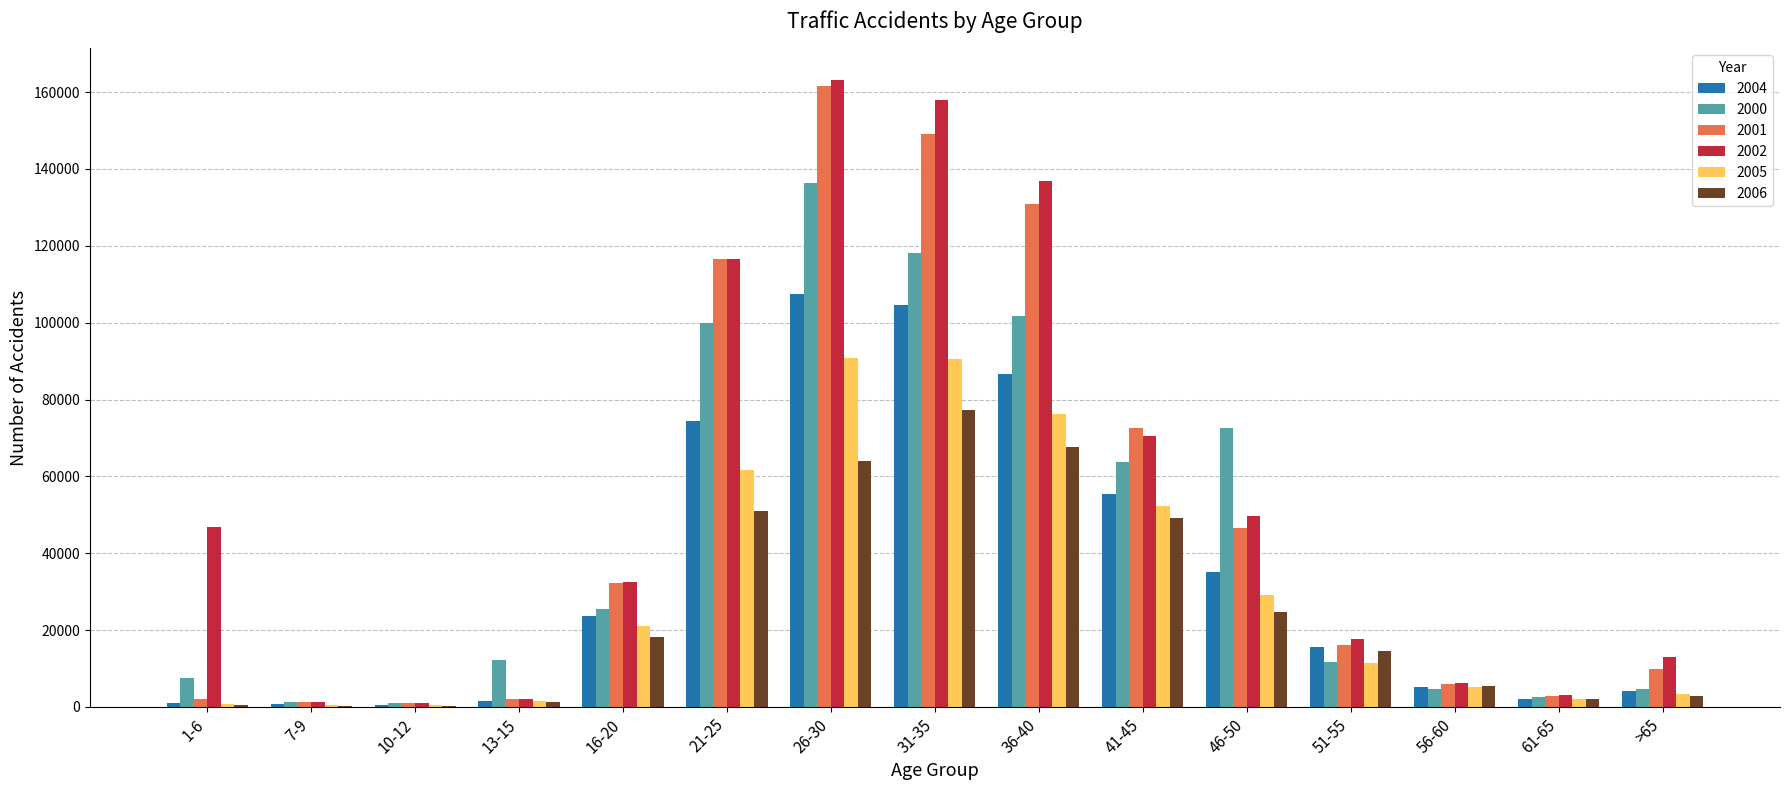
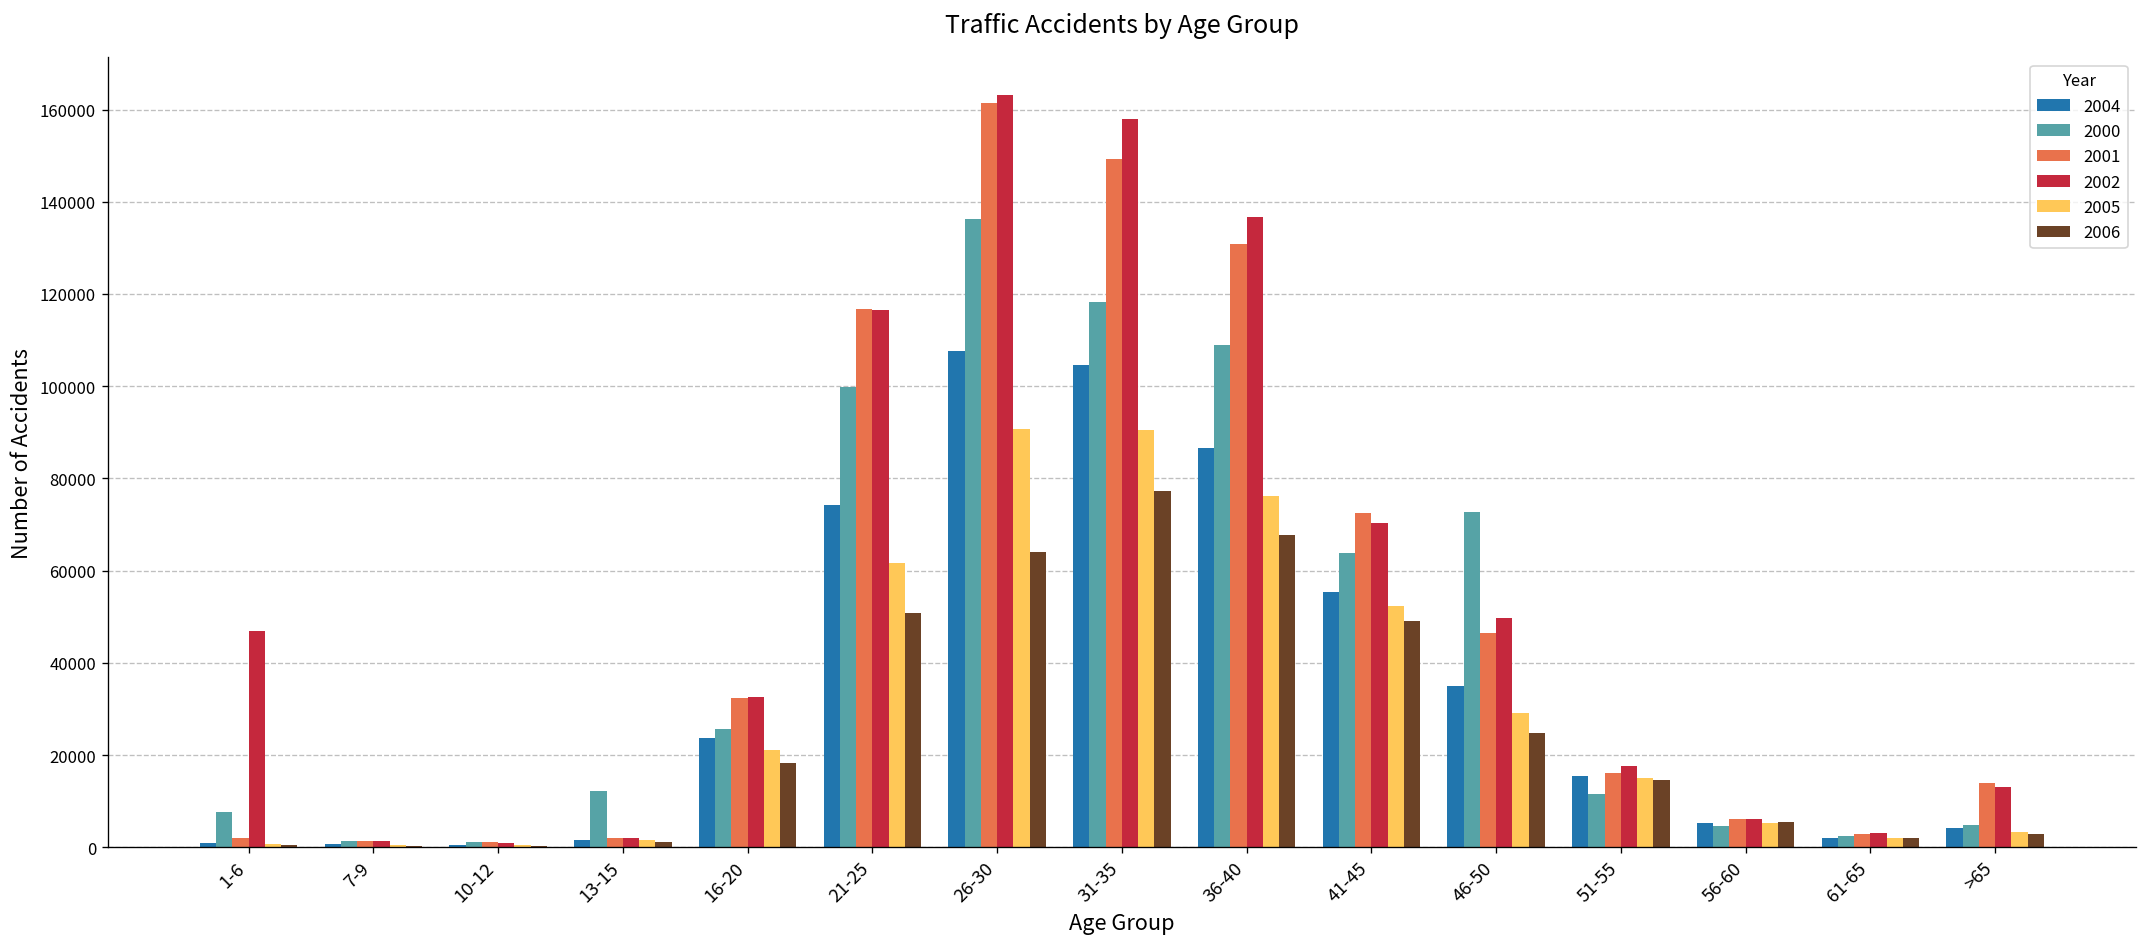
2000, 36-40: 102000 -> 109000
2005, 51-55: 12000 -> 15000
2001, >65: 10000 -> 14000
